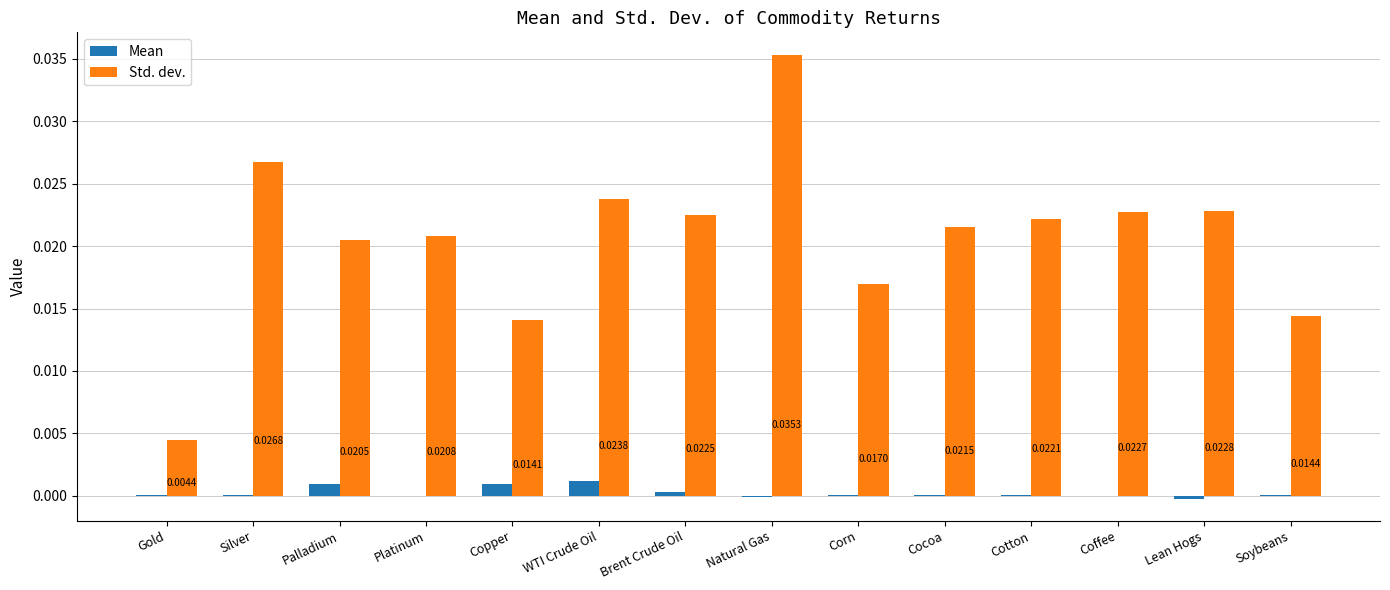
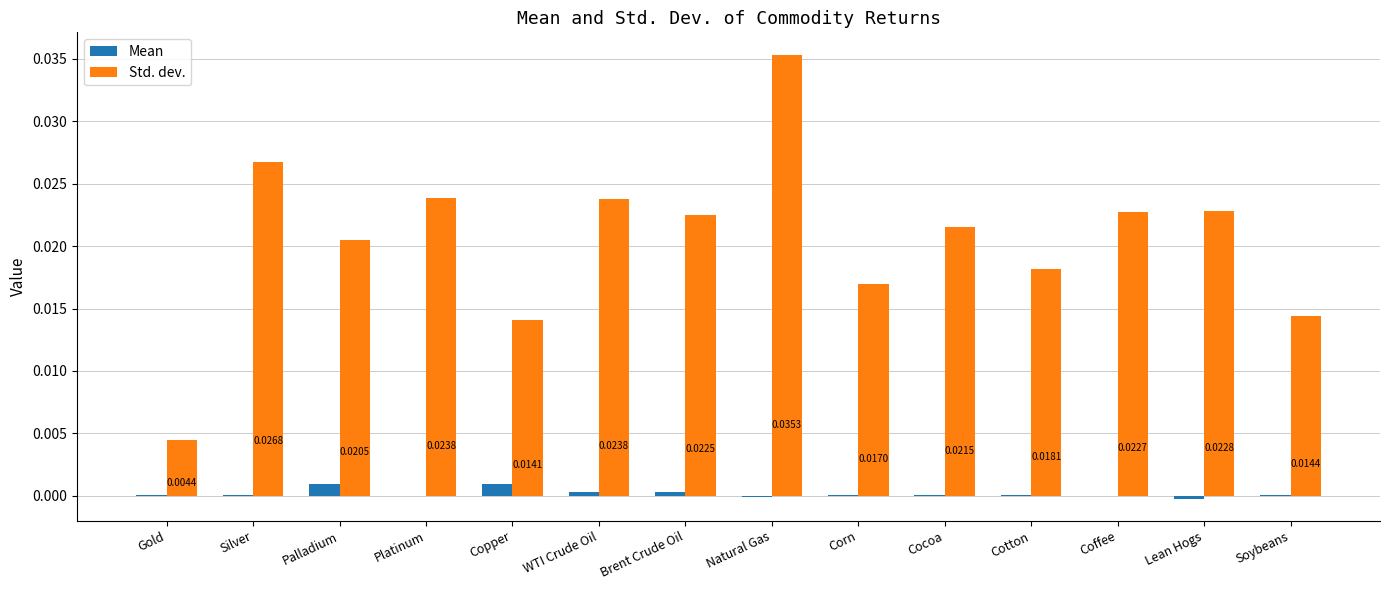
Std. dev., Platinum: 0.0208 -> 0.0238
Mean, WTI Crude Oil: 0.0012 -> 0.0003
Std. dev., Cotton: 0.0221 -> 0.0181
